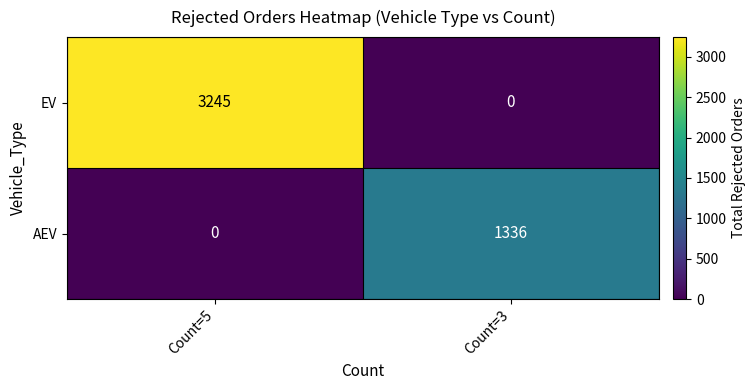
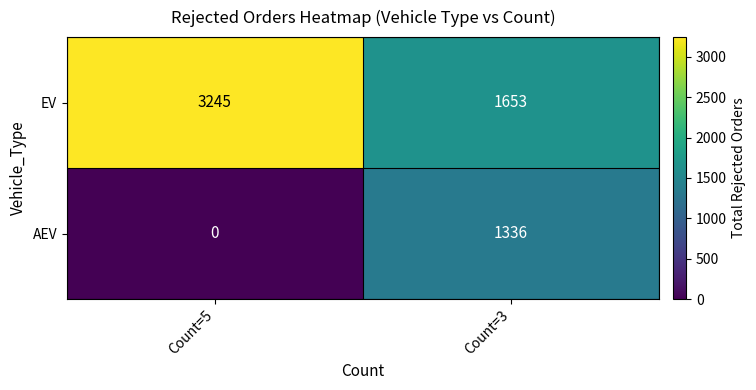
EV, Count=3: 0 -> 1653
